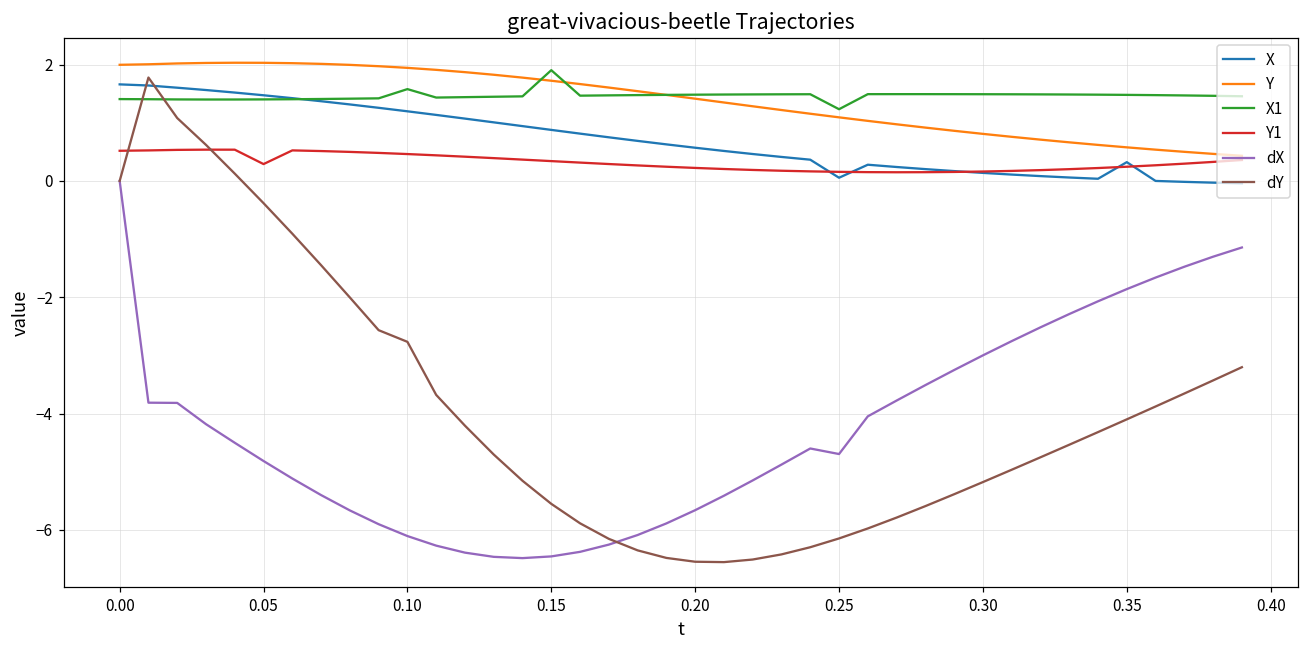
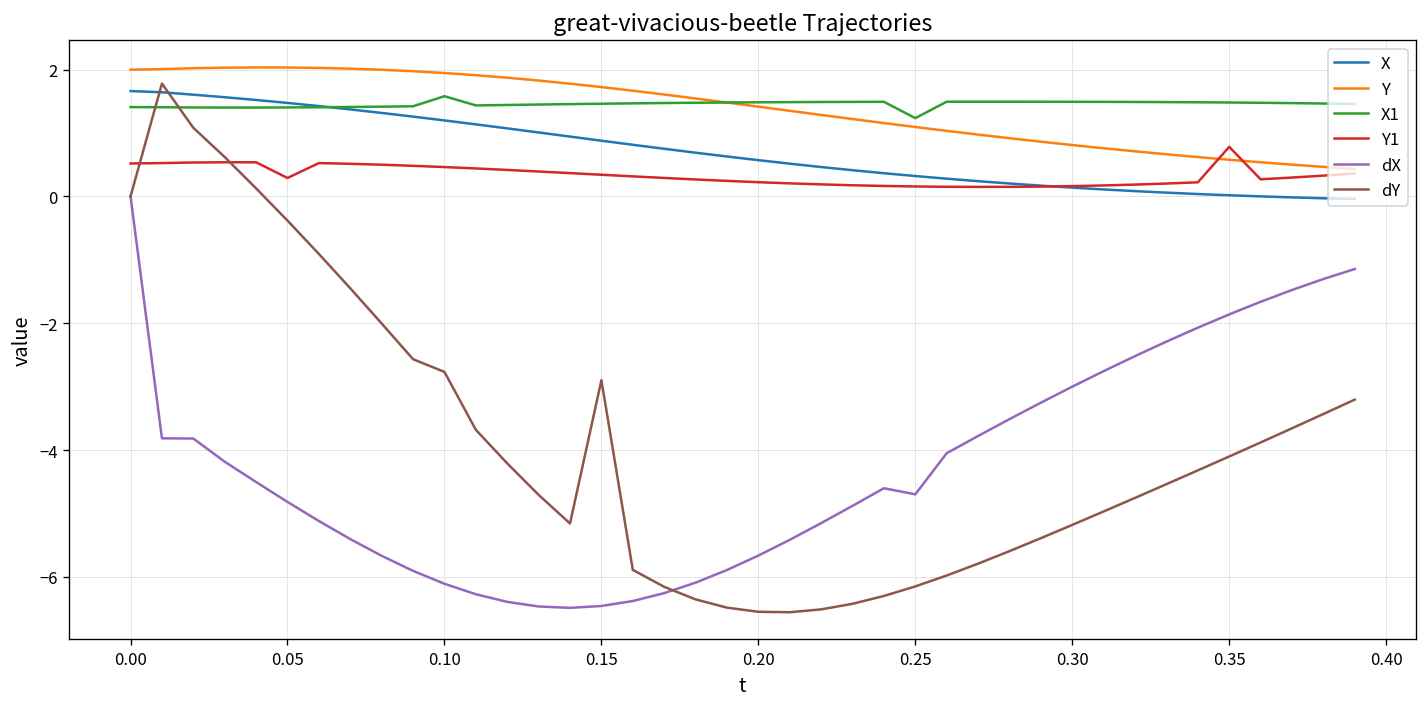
X1, 0.15: 1.9 -> 1.5
dY, 0.15: -5.6 -> -2.9
X, 0.25: 0.1 -> 0.3
X, 0.35: 0.3 -> 0.0
Y1, 0.35: 0.2 -> 0.8
